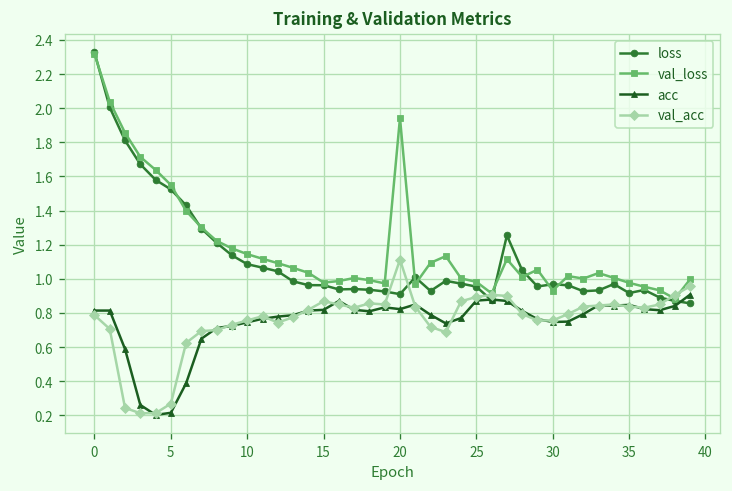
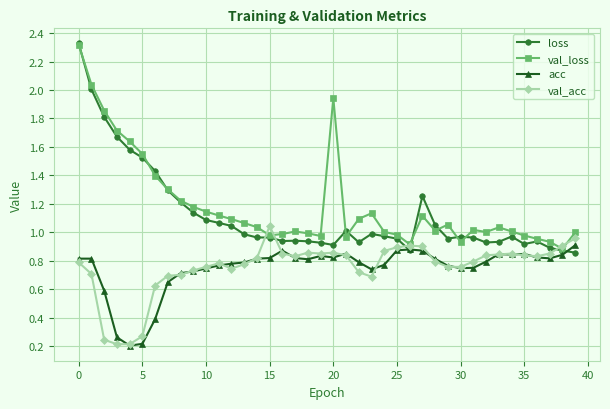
val_acc, 15: 0.87 -> 1.04
val_acc, 20: 1.11 -> 0.86
